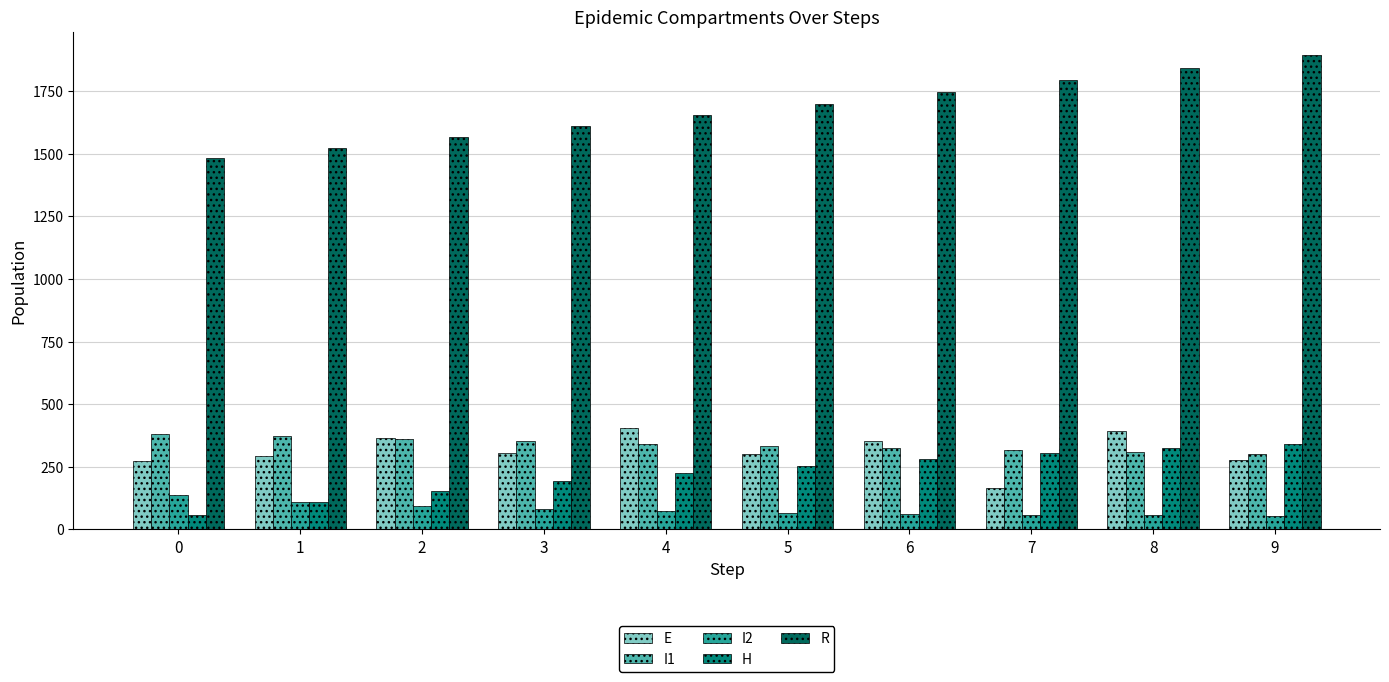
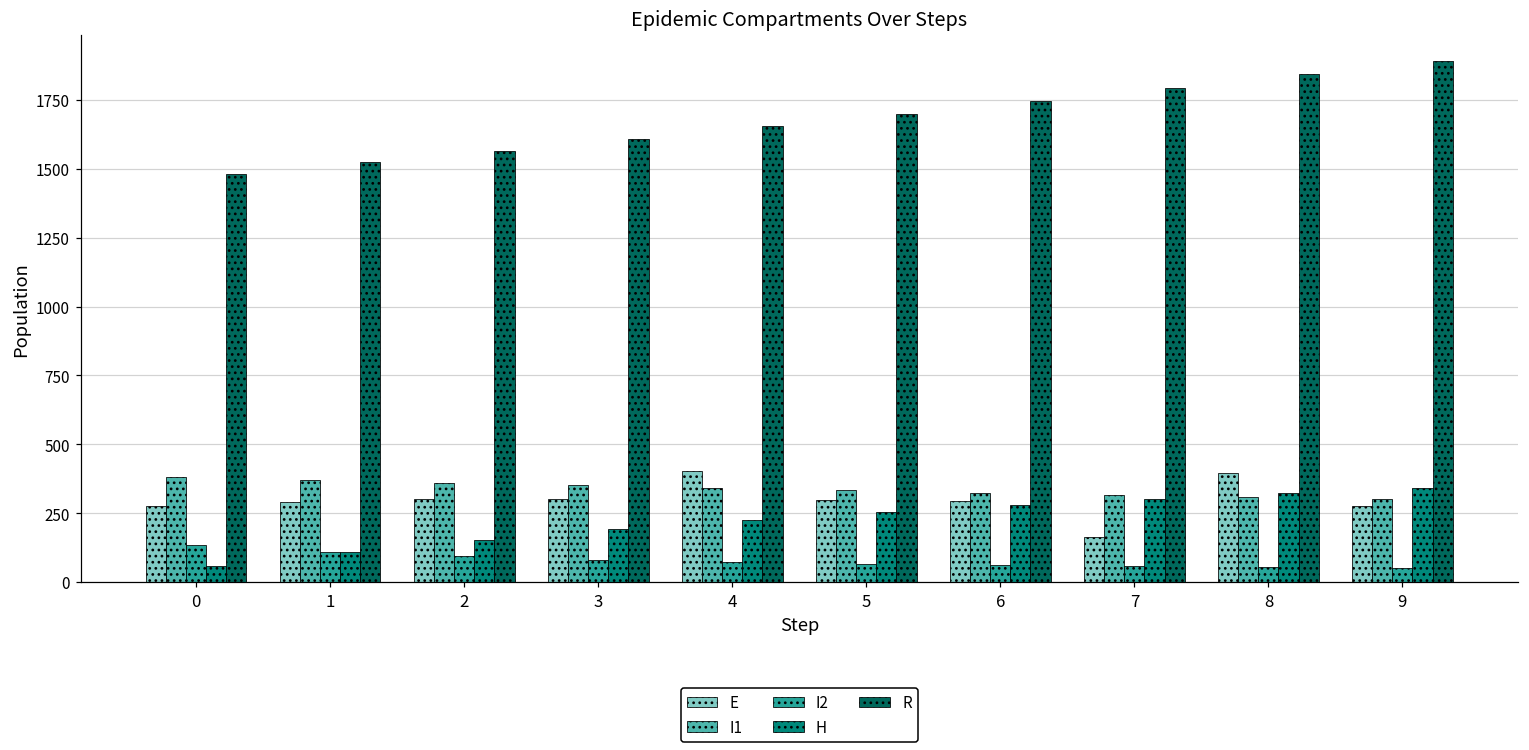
E, 2: 360 -> 300
E, 6: 350 -> 300
